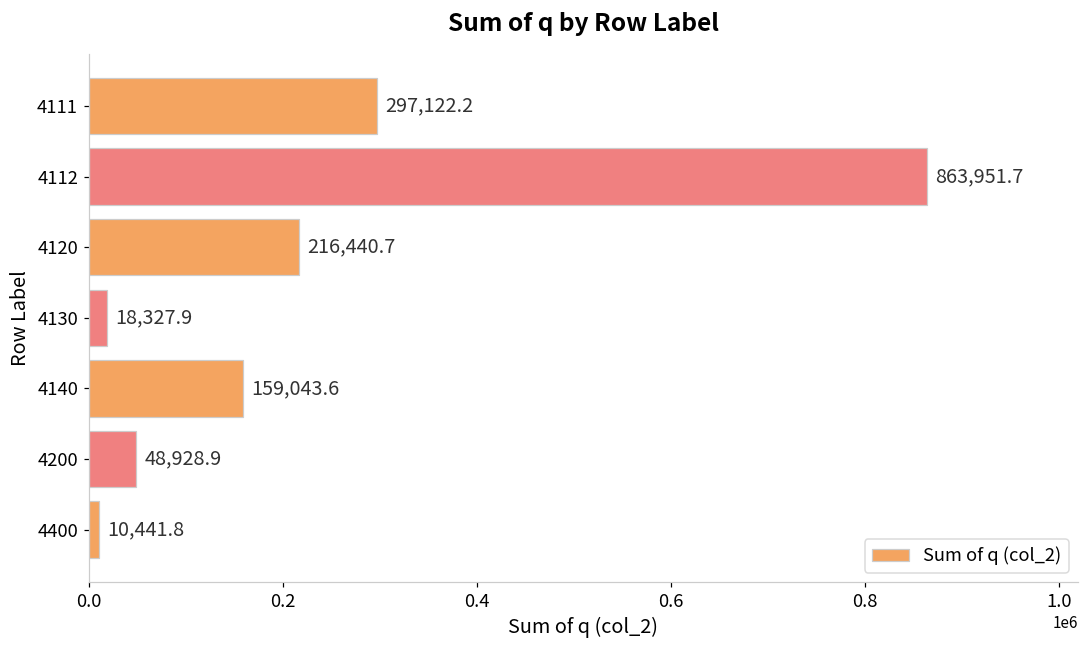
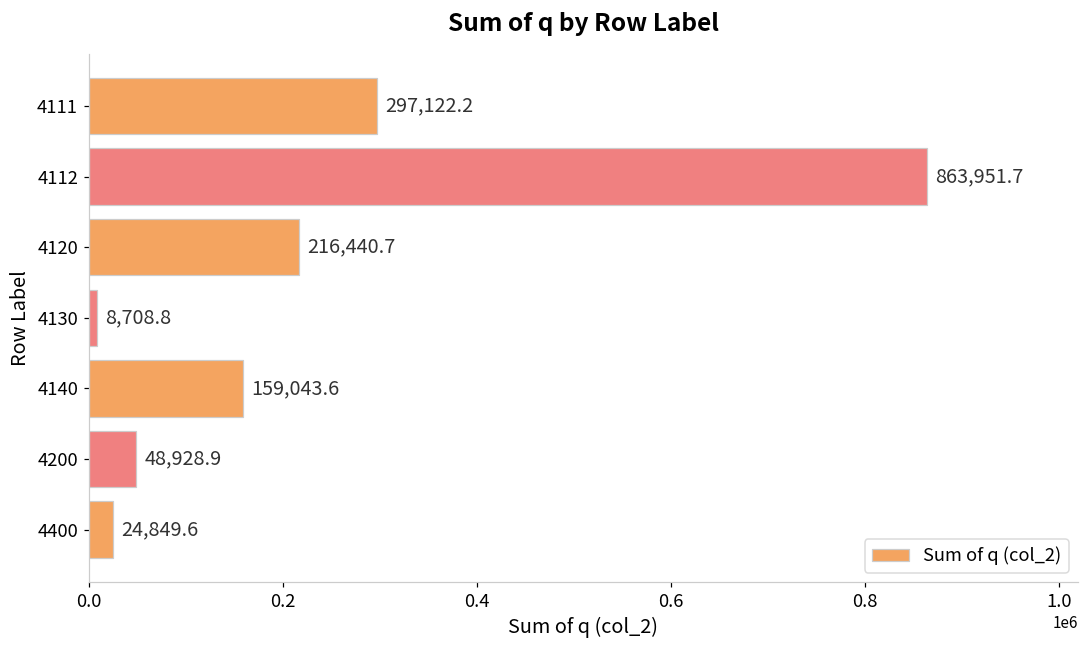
4130: 18,327.9 -> 8,708.8
4400: 10,441.8 -> 24,849.6
